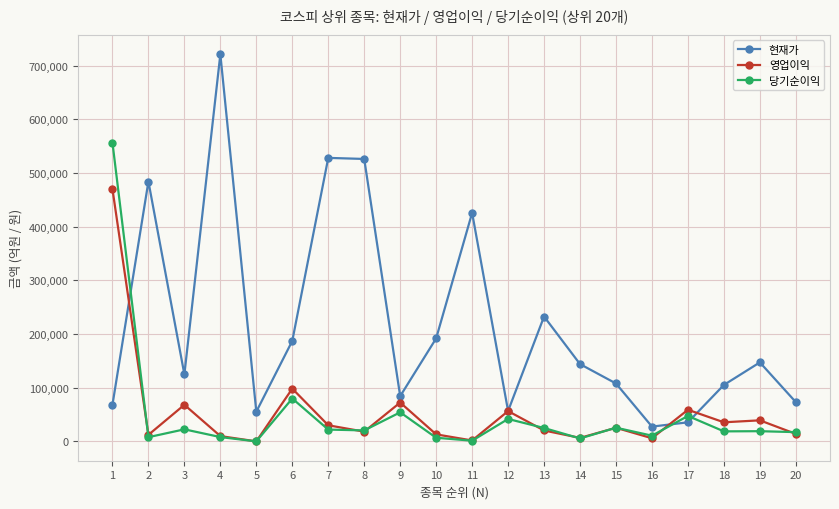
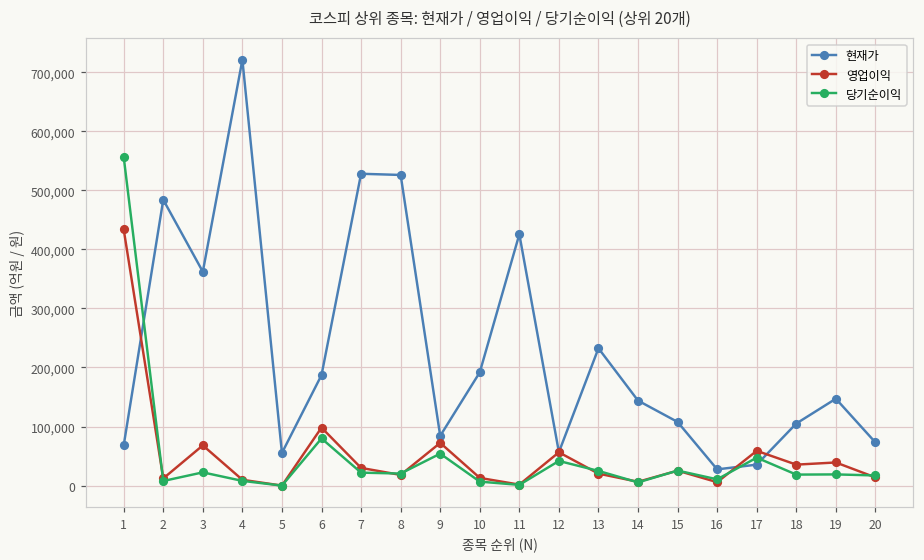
영업이익, 1: 470,000 -> 430,000
현재가, 3: 120,000 -> 360,000
